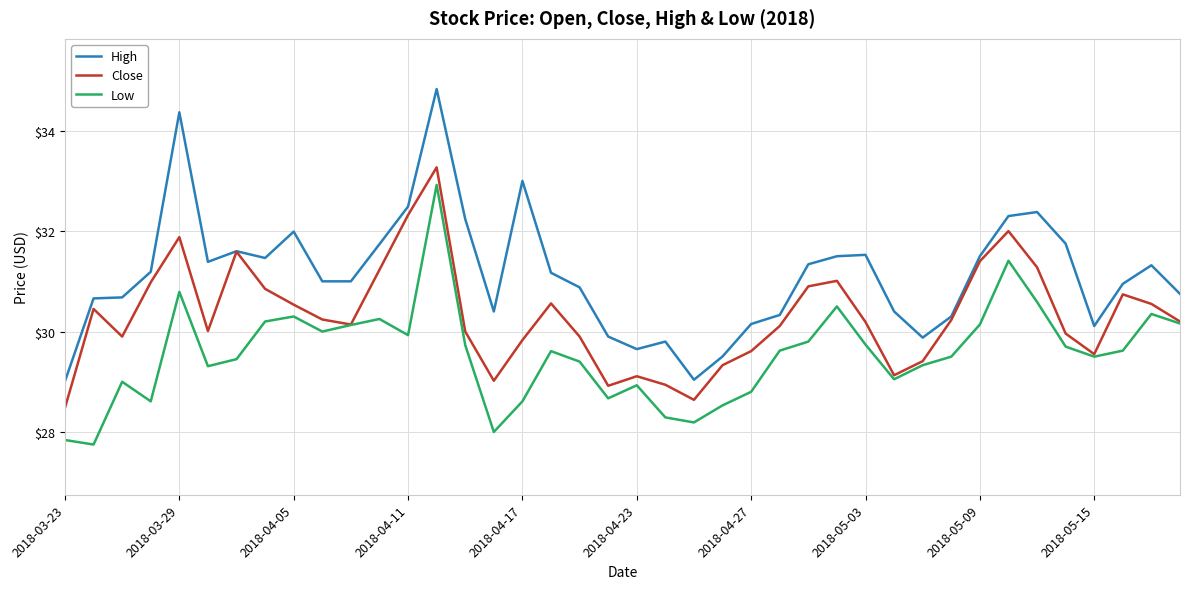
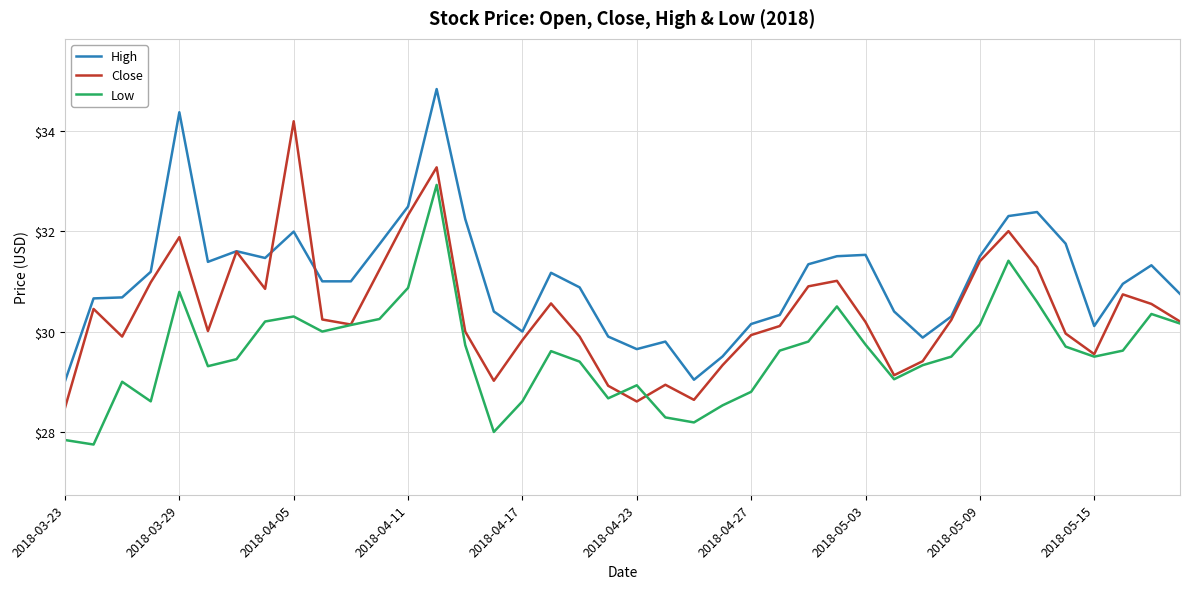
Close, 2018-04-05: $30.5 -> $34.2
Low, 2018-04-11: $29.9 -> $30.9
High, 2018-04-17: $33 -> $30
Close, 2018-04-23: $29.1 -> $28.6
Close, 2018-04-27: $29.6 -> $29.9
